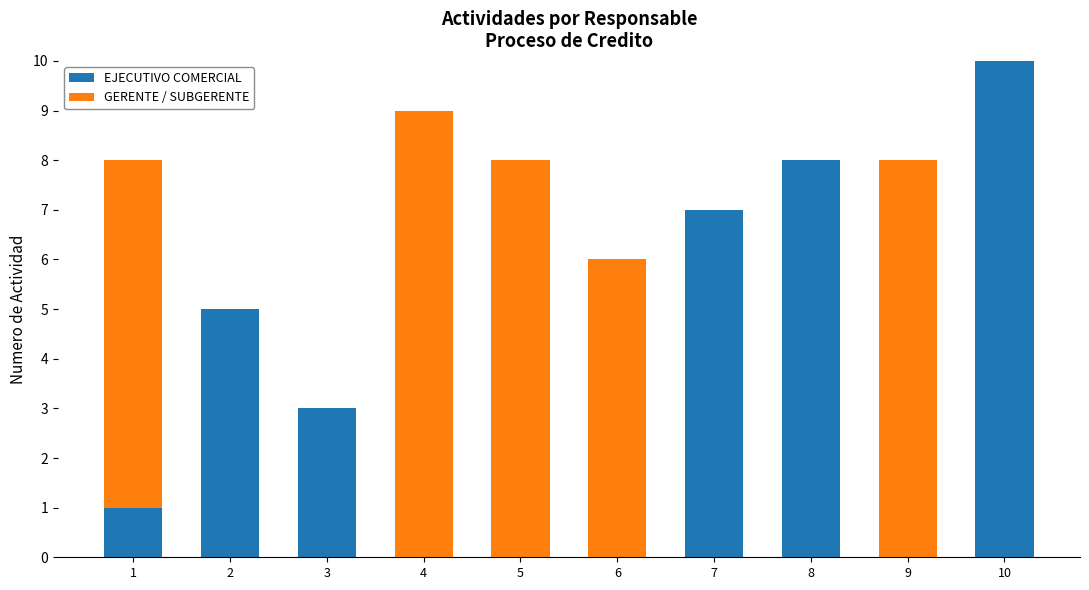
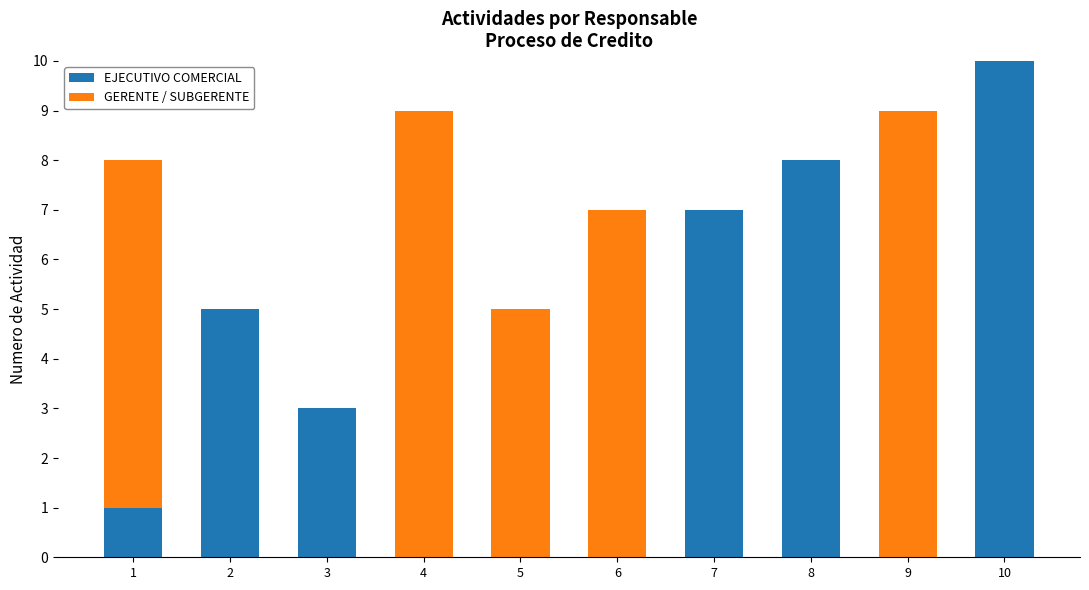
GERENTE / SUBGERENTE, 5: 8 -> 5
GERENTE / SUBGERENTE, 6: 6 -> 7
GERENTE / SUBGERENTE, 9: 8 -> 9
